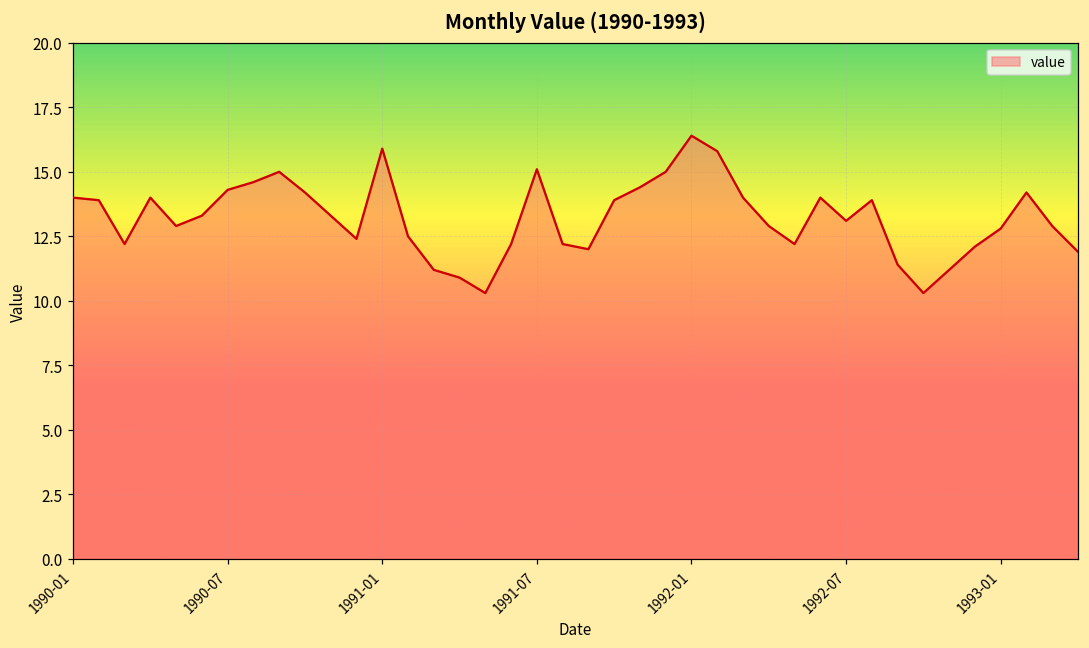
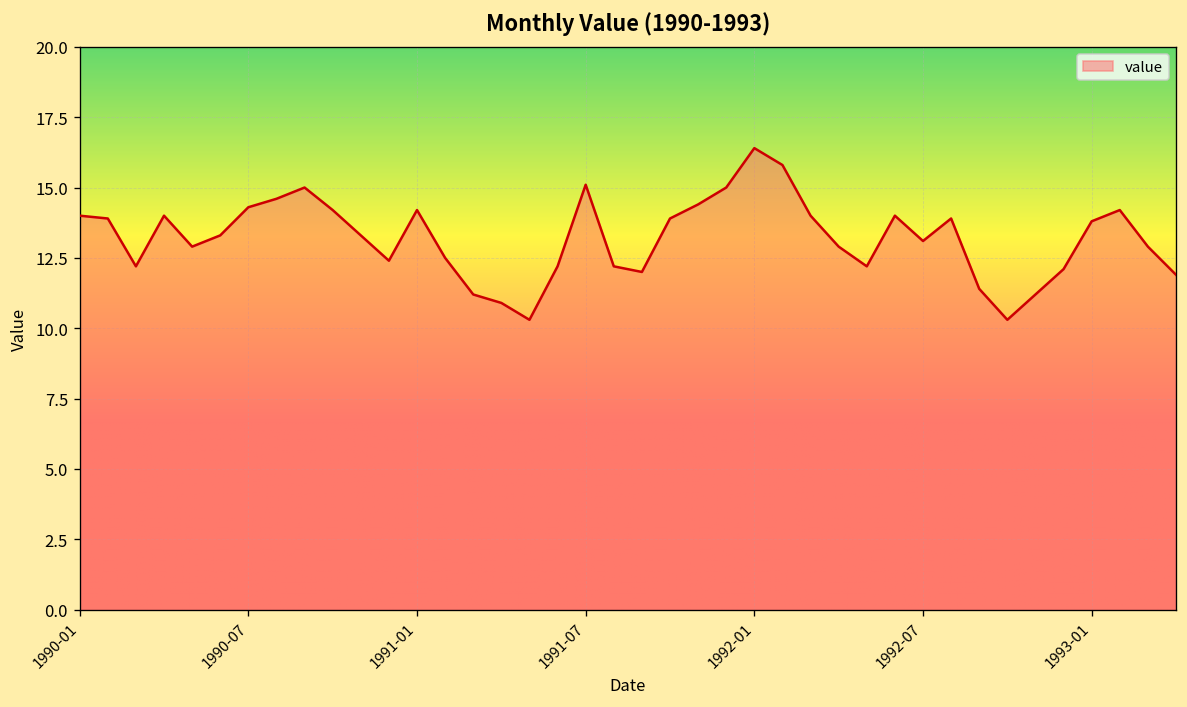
1991-01: 15.9 -> 14.2
1993-01: 12.8 -> 13.8
